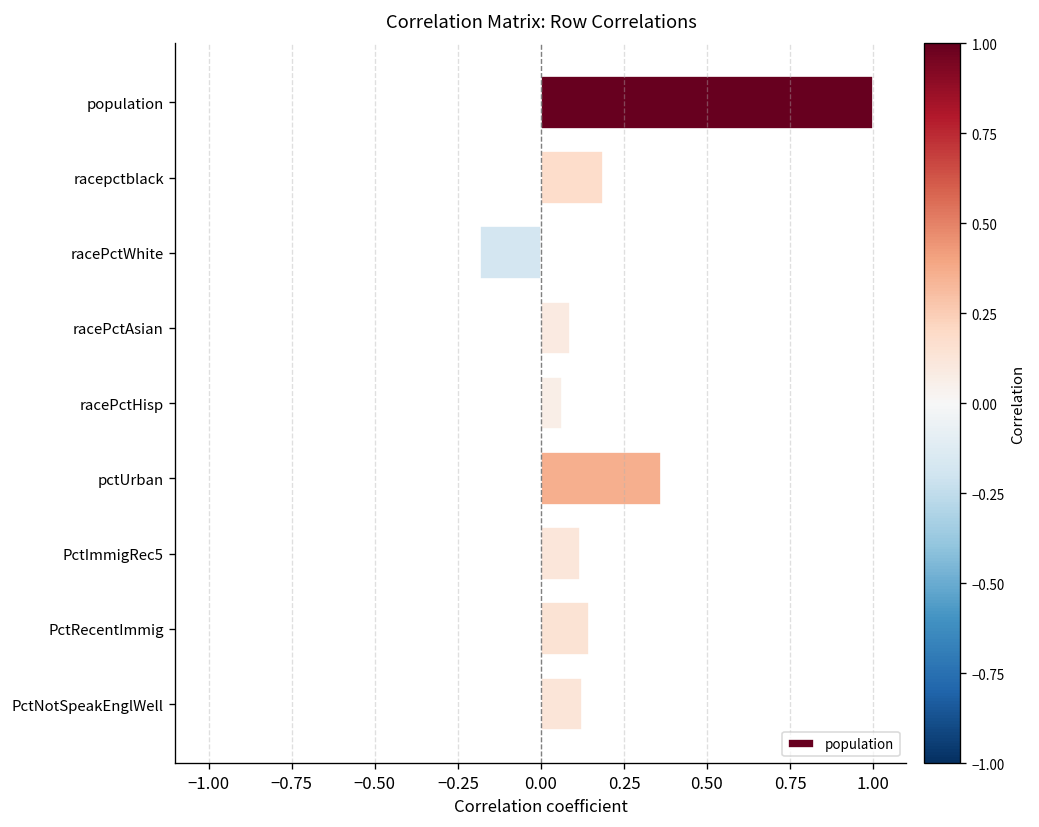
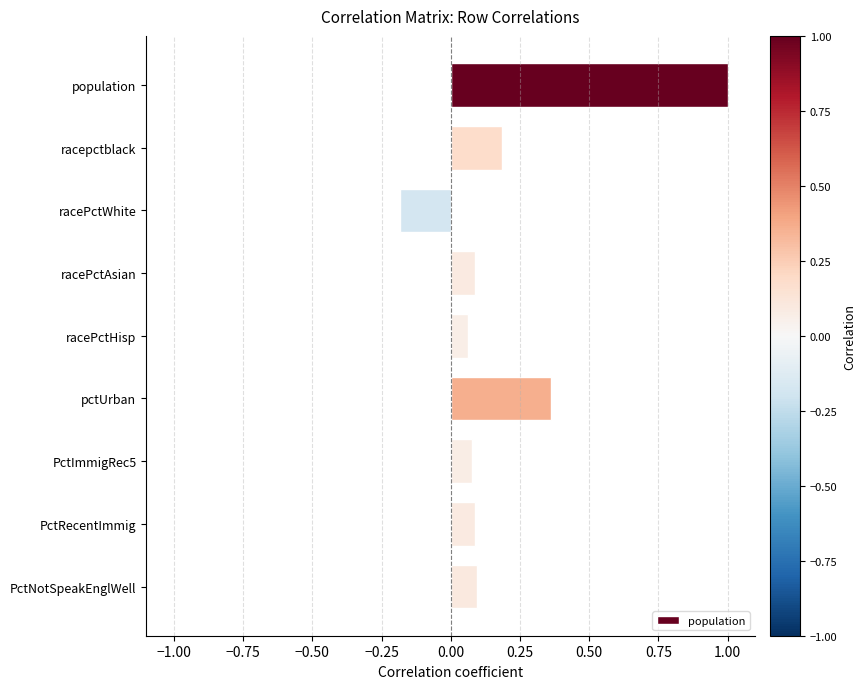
PctImmigRec5: 0.12 -> 0.08
PctRecentImmig: 0.15 -> 0.09
PctNotSpeakEnglWell: 0.13 -> 0.10
